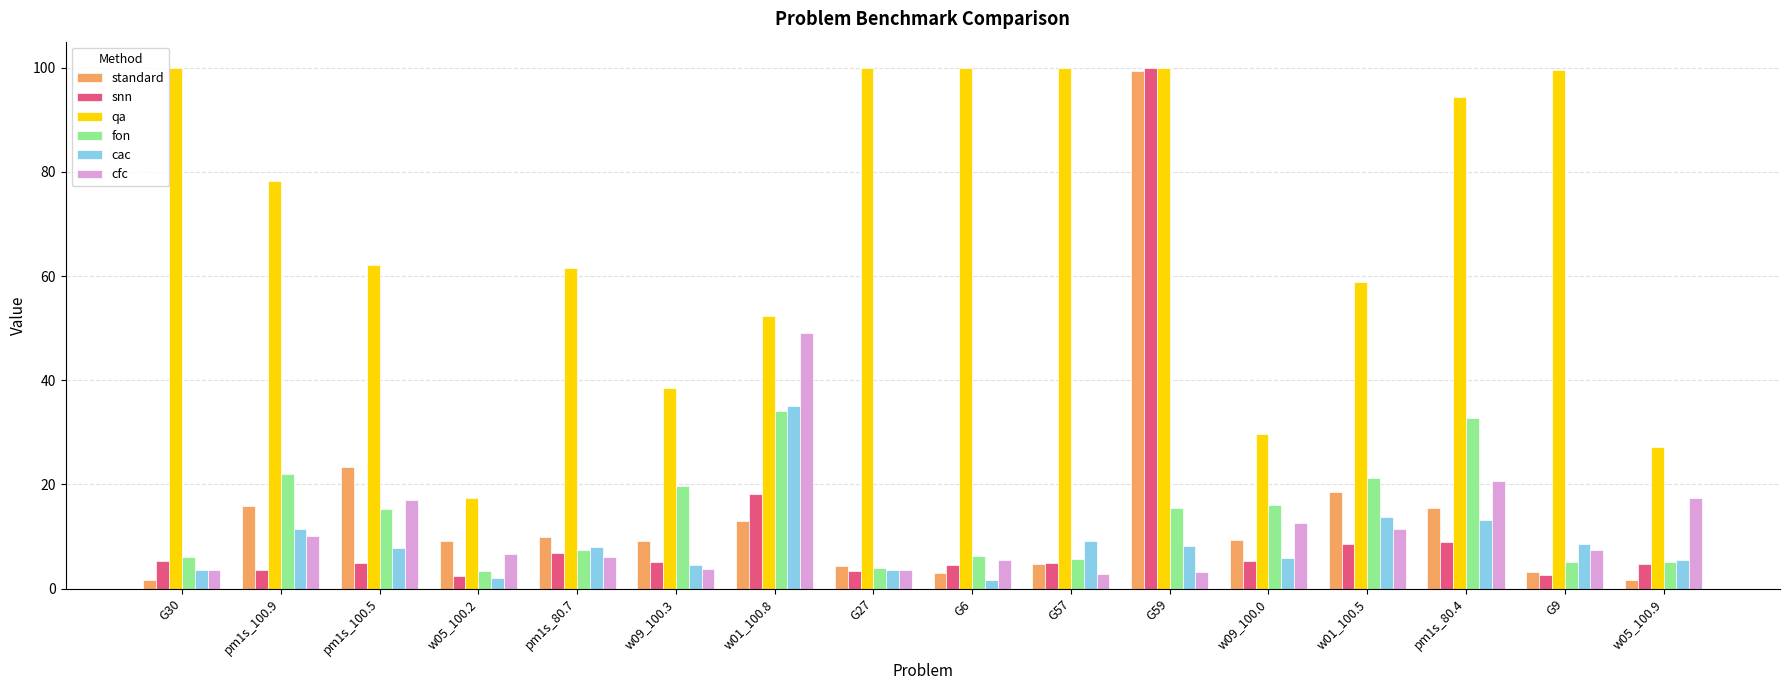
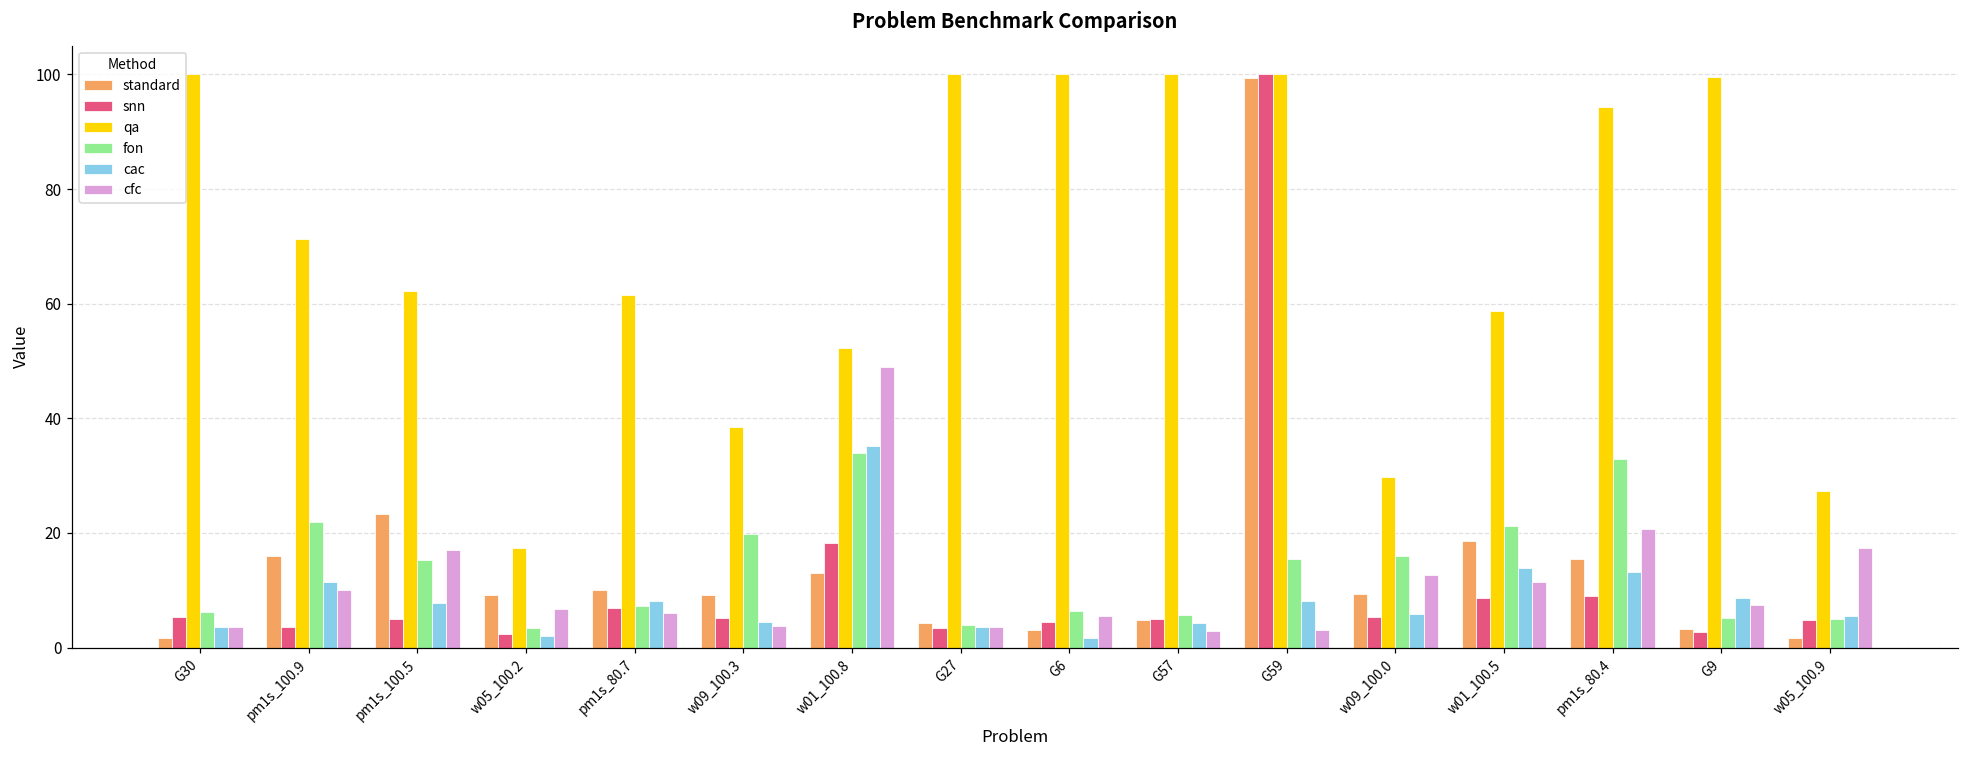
qa, pm1s_100.9: 78 -> 71
cac, G57: 9 -> 4
